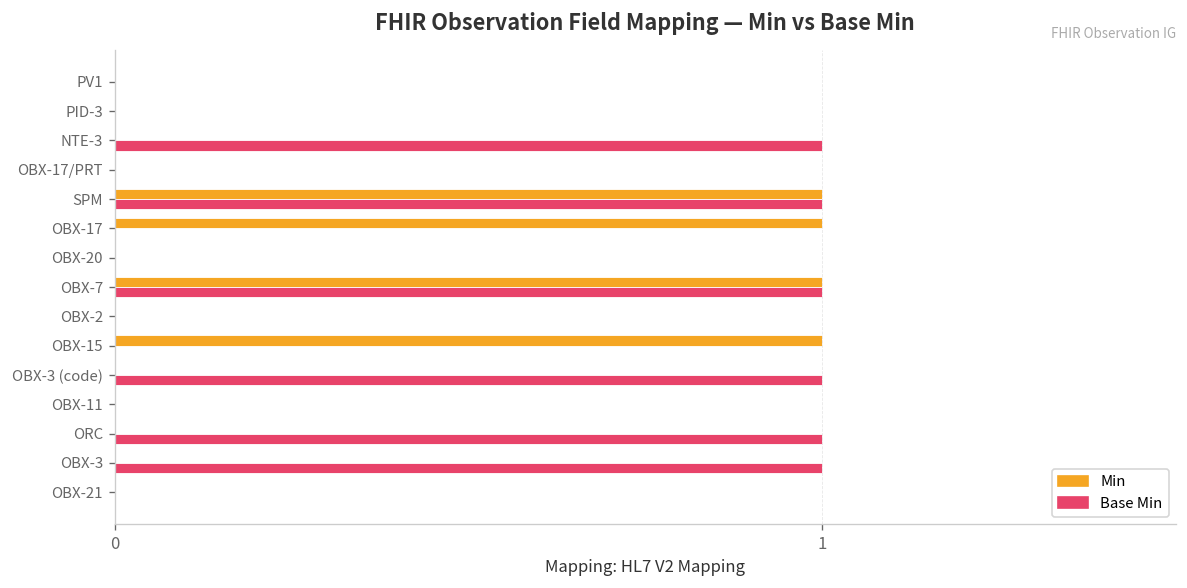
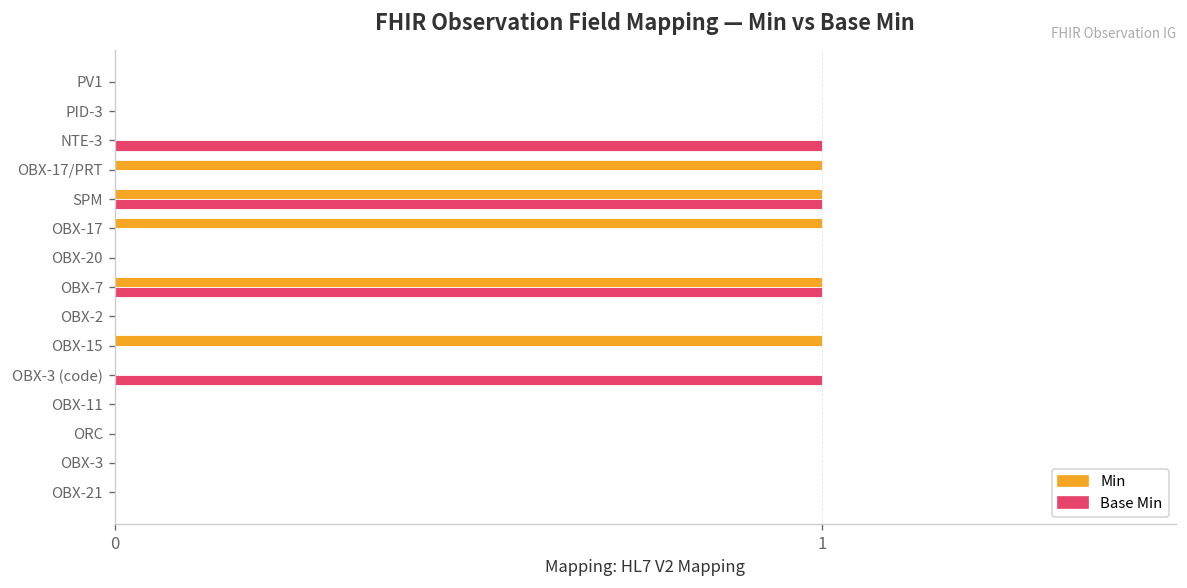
Min, OBX-17/PRT: 0 -> 1
Base Min, ORC: 1 -> 0
Base Min, OBX-3: 1 -> 0
